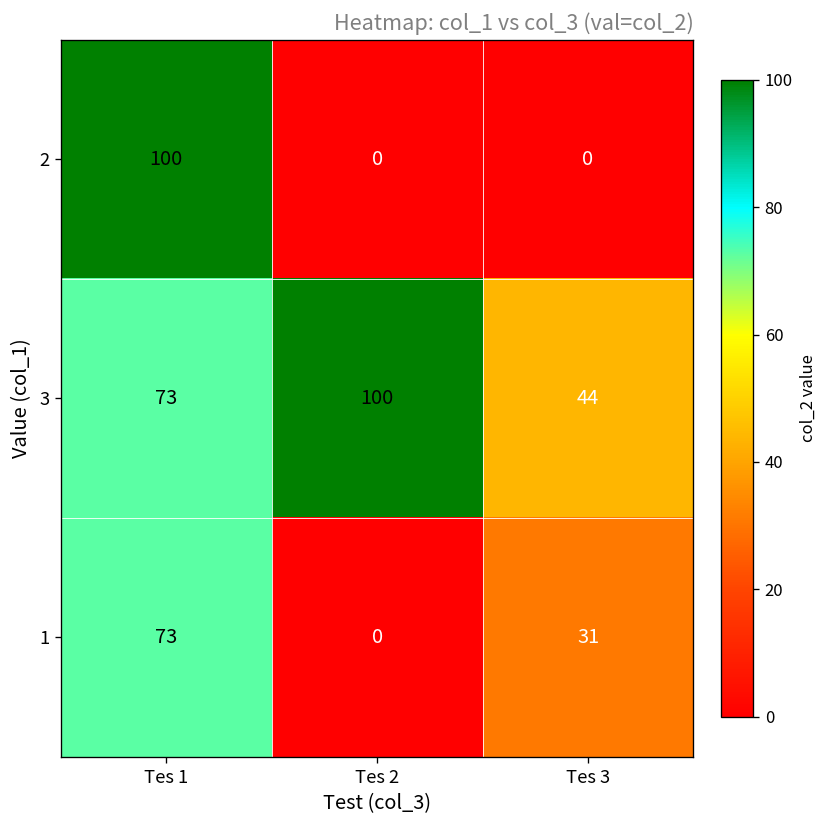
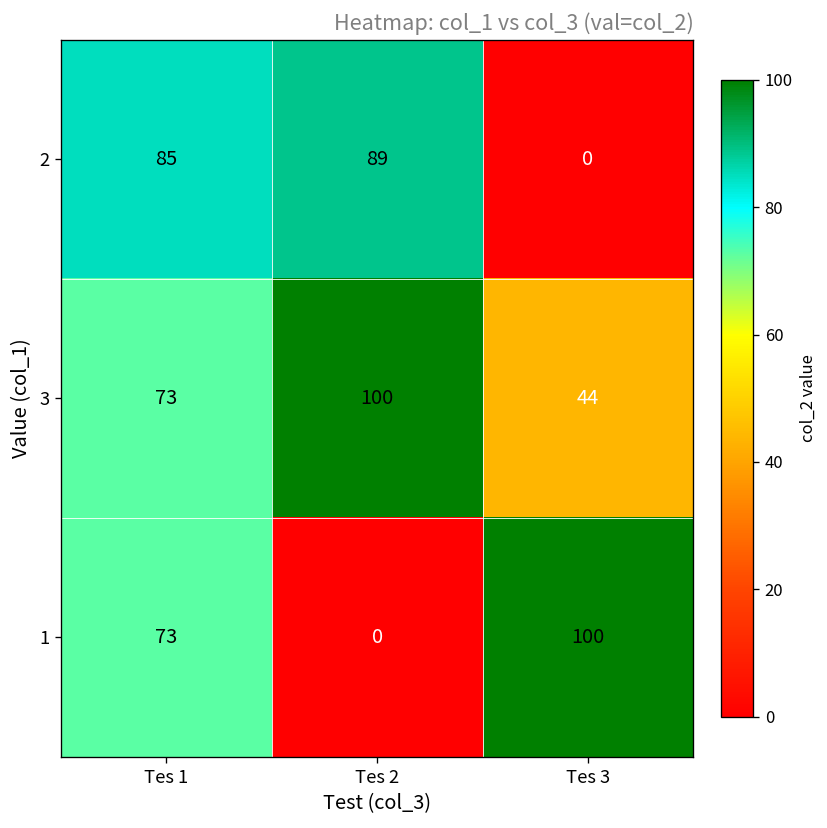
2, Tes 1: 100 -> 85
2, Tes 2: 0 -> 89
1, Tes 3: 31 -> 100
